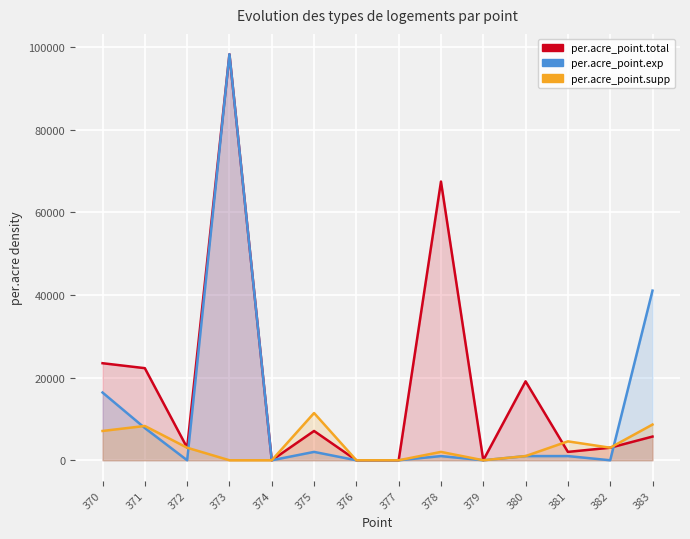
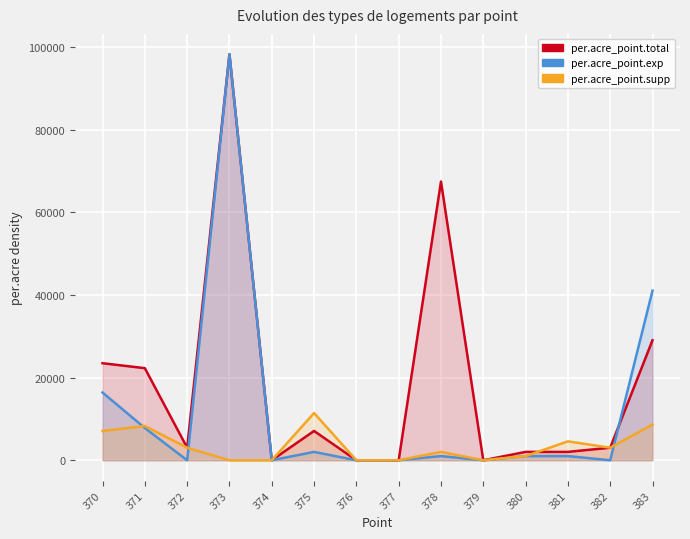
per.acre_point.total, 380: 19000 -> 2000
per.acre_point.total, 383: 6000 -> 29000
